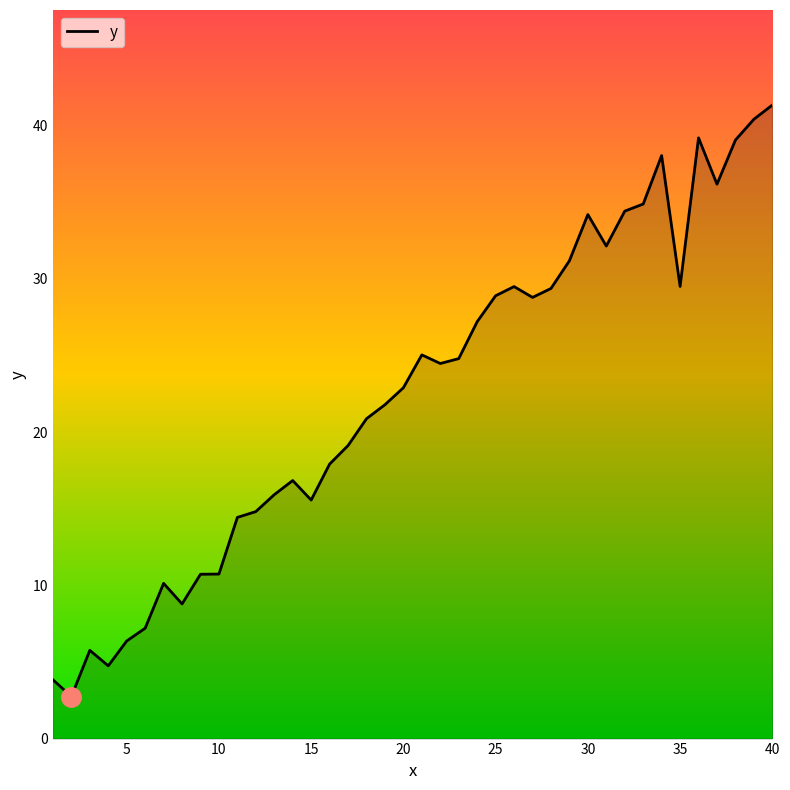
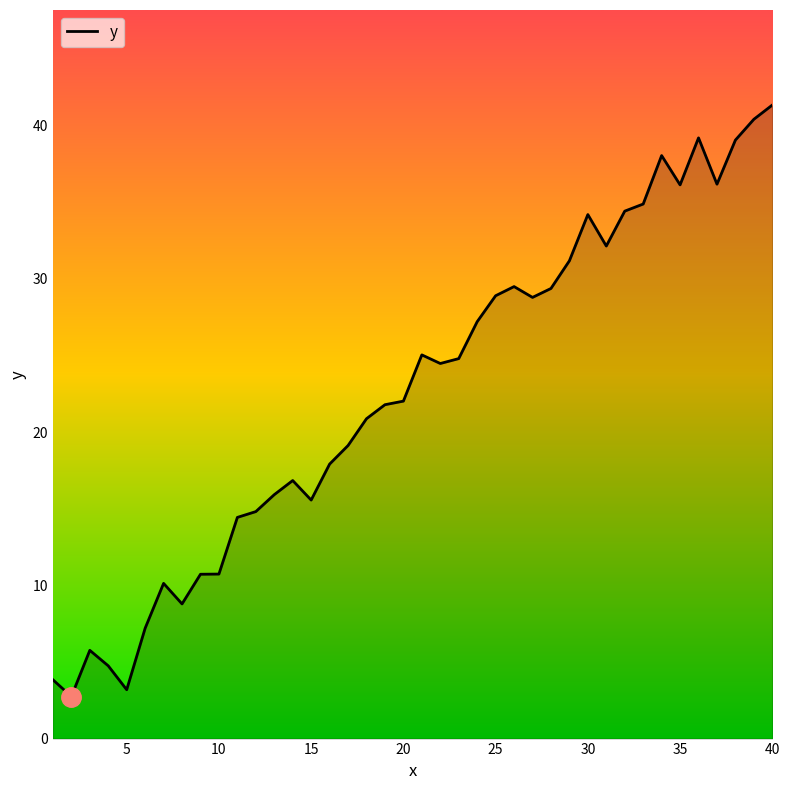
y, 5: 6.4 -> 3.2
y, 20: 22.9 -> 22.0
y, 35: 29.5 -> 36.1
